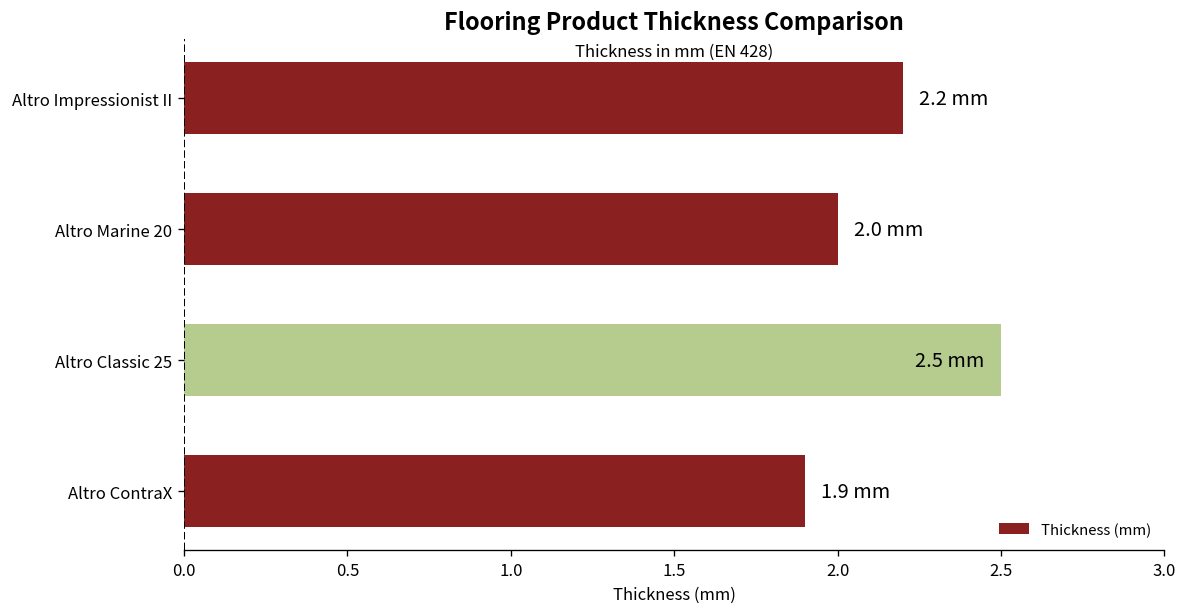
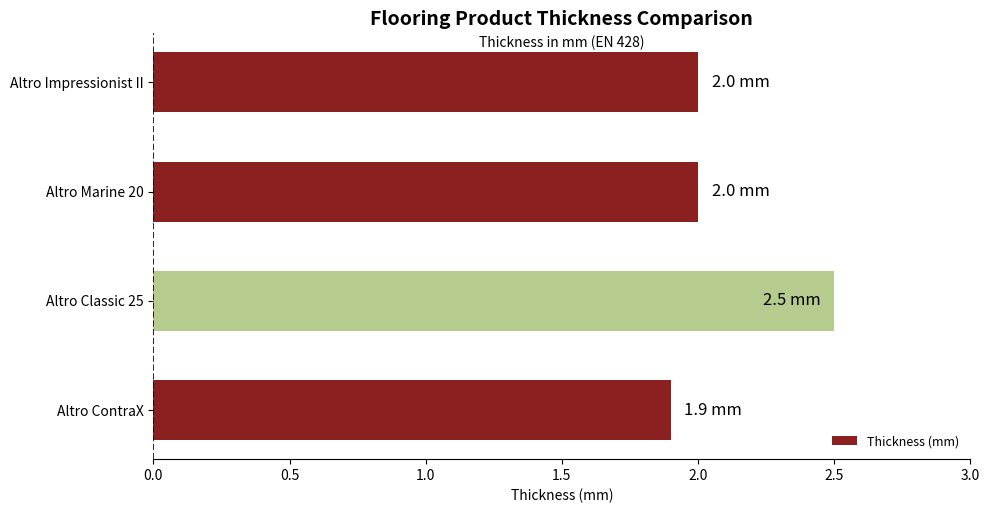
Altro Impressionist II: 2.2 -> 2.0
